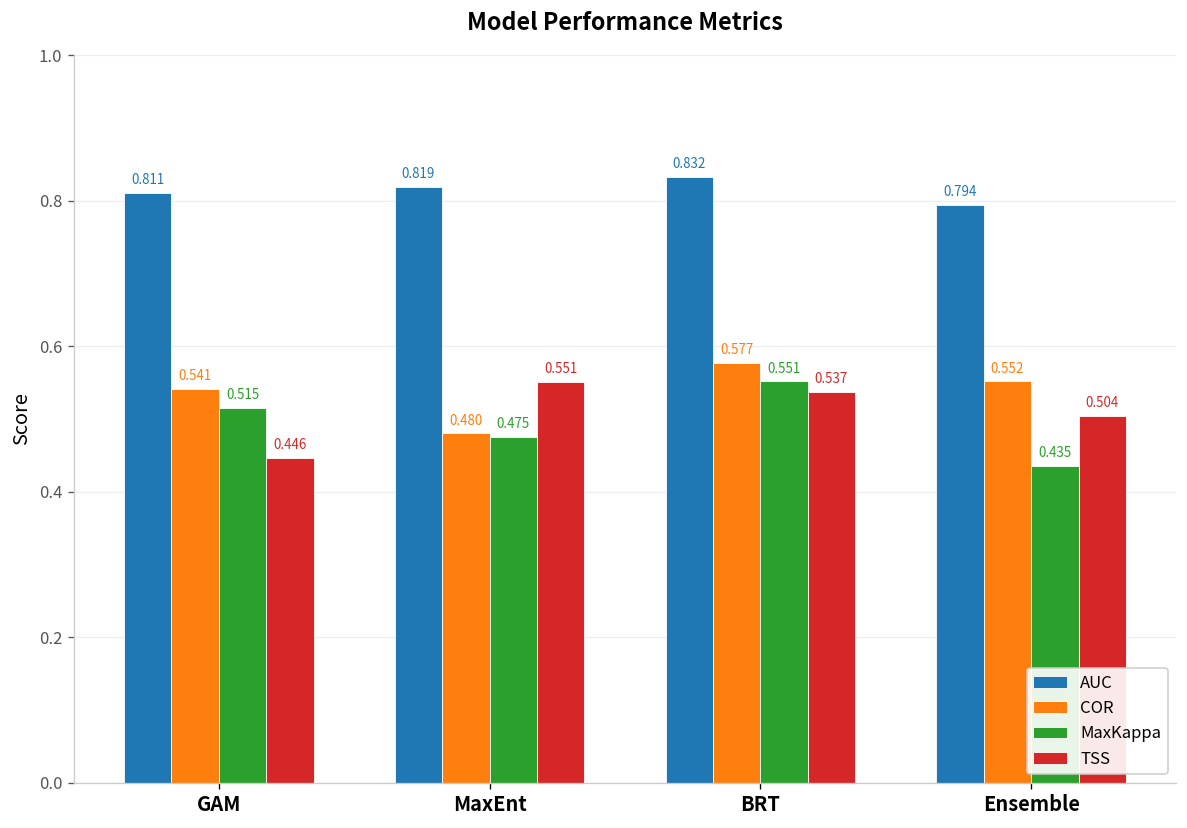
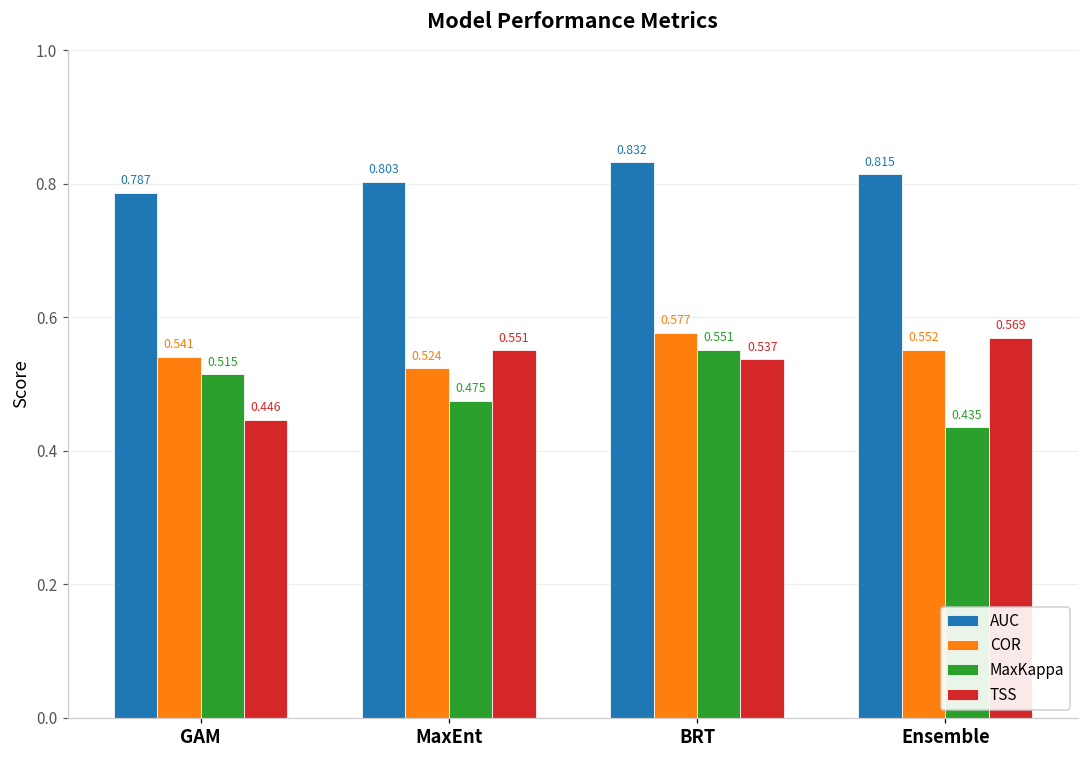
AUC, GAM: 0.811 -> 0.787
AUC, MaxEnt: 0.819 -> 0.803
COR, MaxEnt: 0.480 -> 0.524
AUC, Ensemble: 0.794 -> 0.815
TSS, Ensemble: 0.504 -> 0.569
